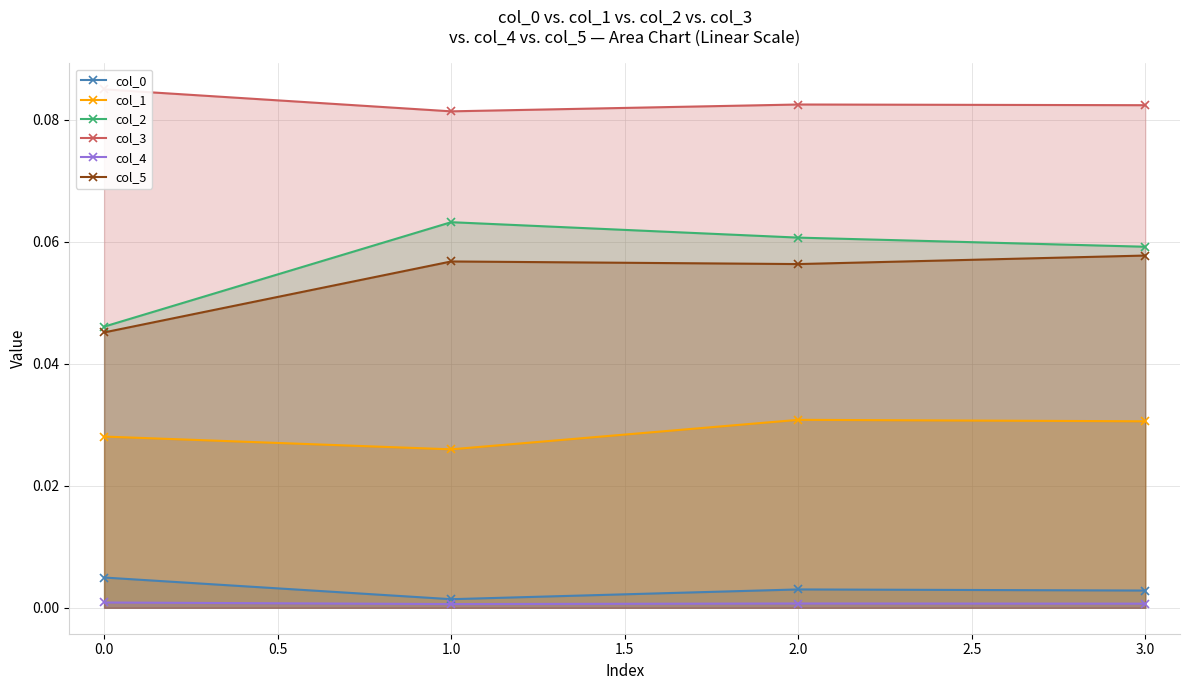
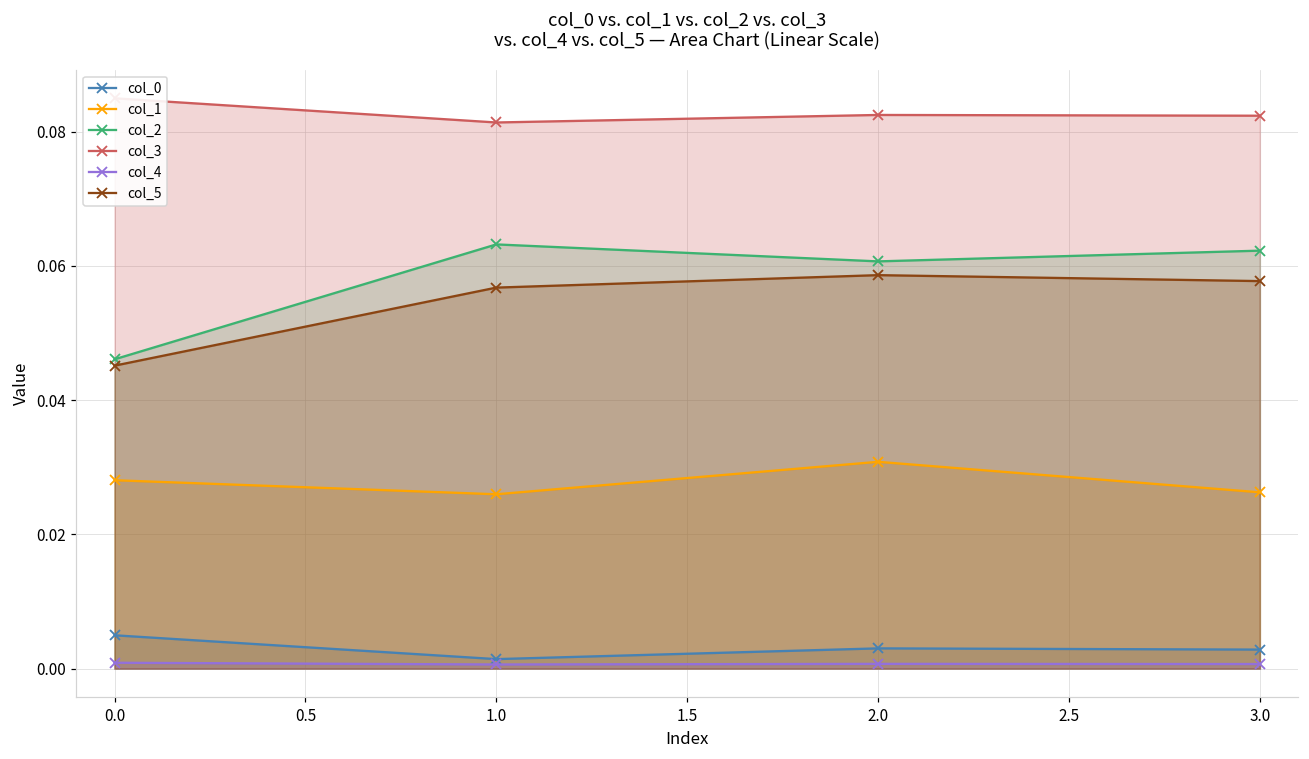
col_5, 2.0: 0.056 -> 0.059
col_1, 3.0: 0.031 -> 0.026
col_2, 3.0: 0.059 -> 0.062
